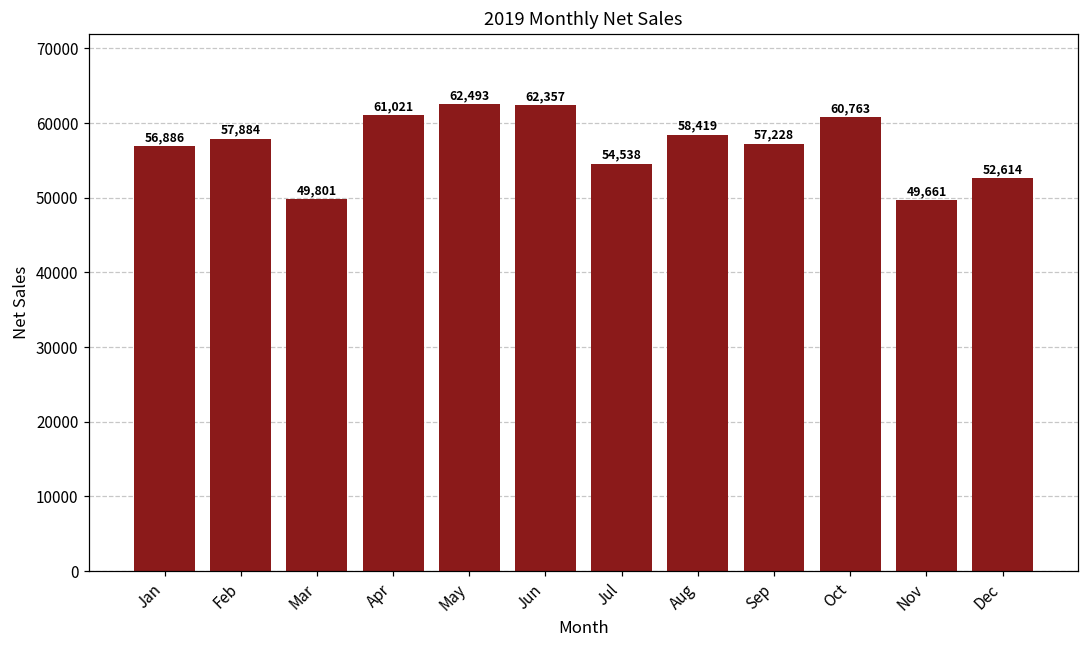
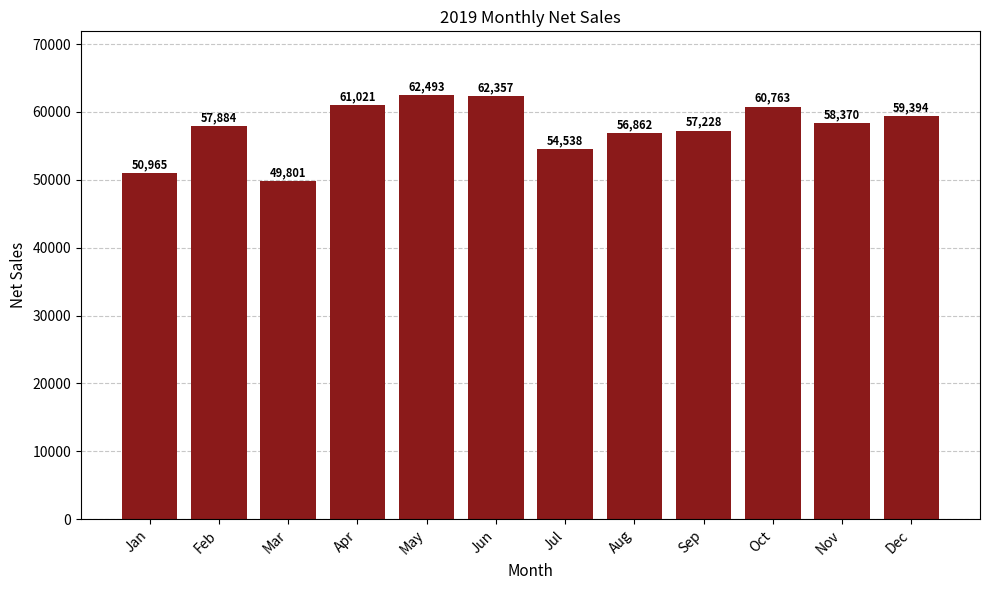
Jan: 56,886 -> 50,965
Aug: 58,419 -> 56,862
Nov: 49,661 -> 58,370
Dec: 52,614 -> 59,394
